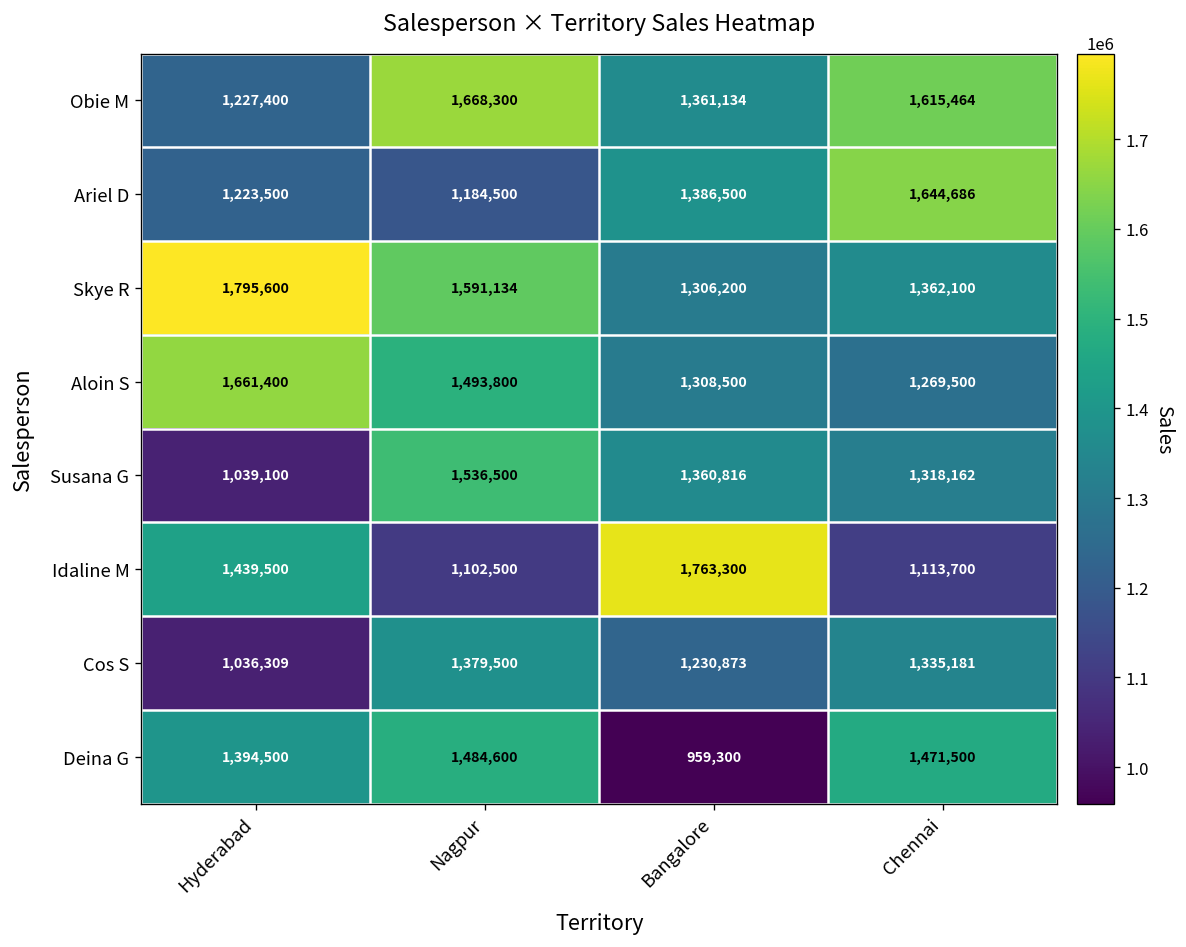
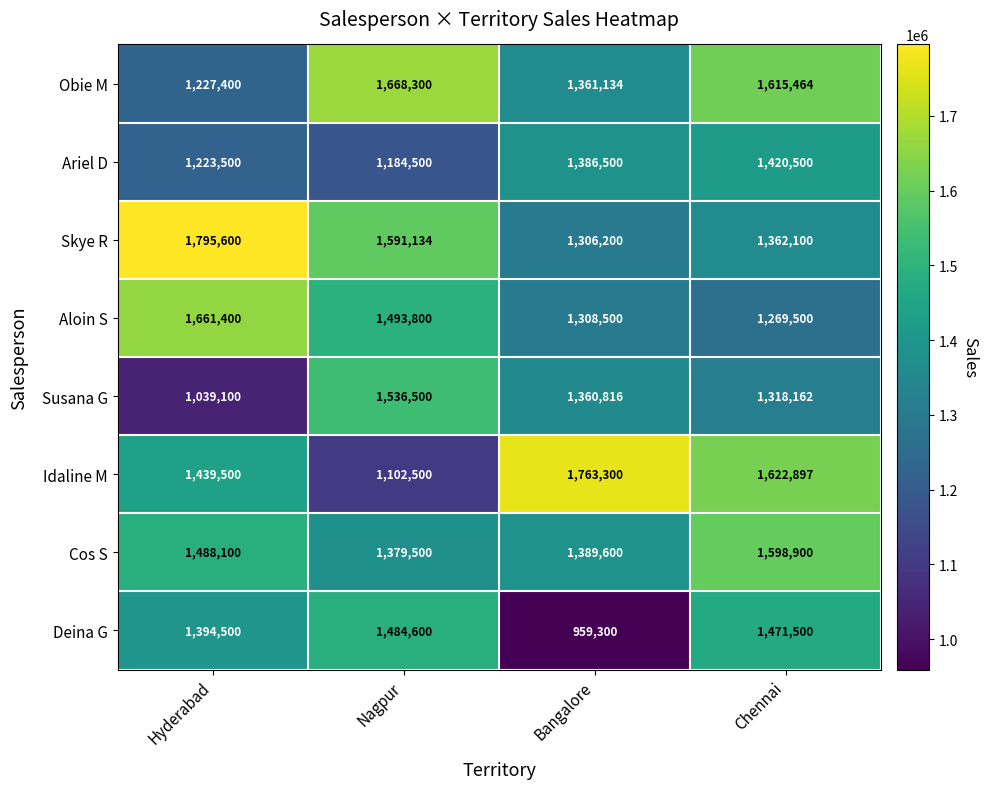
Ariel D, Chennai: 1,644,686 -> 1,420,500
Idaline M, Chennai: 1,113,700 -> 1,622,897
Cos S, Hyderabad: 1,036,309 -> 1,488,100
Cos S, Bangalore: 1,230,873 -> 1,389,600
Cos S, Chennai: 1,335,181 -> 1,598,900
